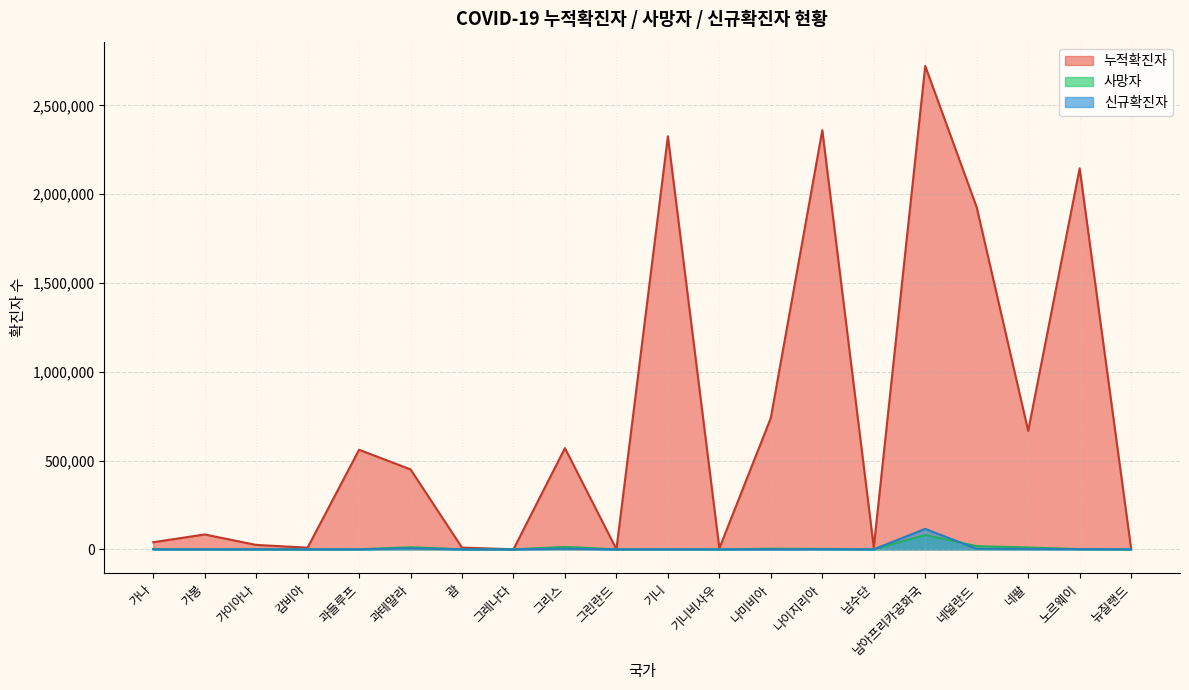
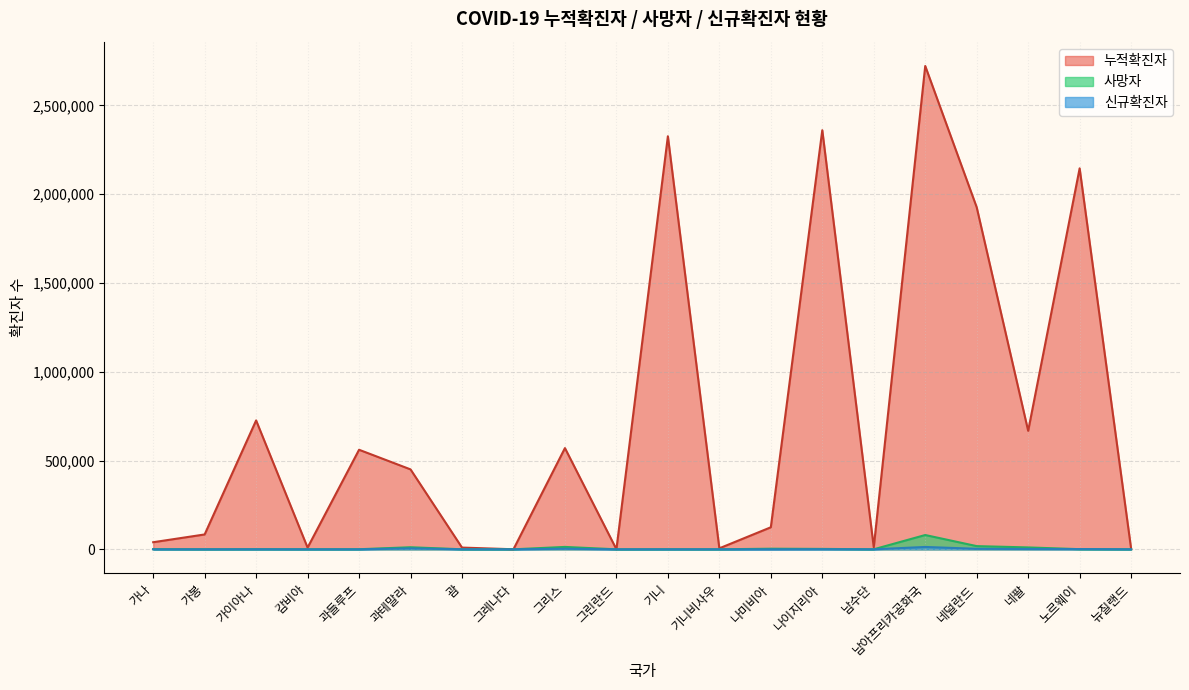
누적확진자, 가이아나: 20,000 -> 730,000
누적확진자, 나미비아: 740,000 -> 120,000
신규확진자, 남아프리카공화국: 120,000 -> 10,000
